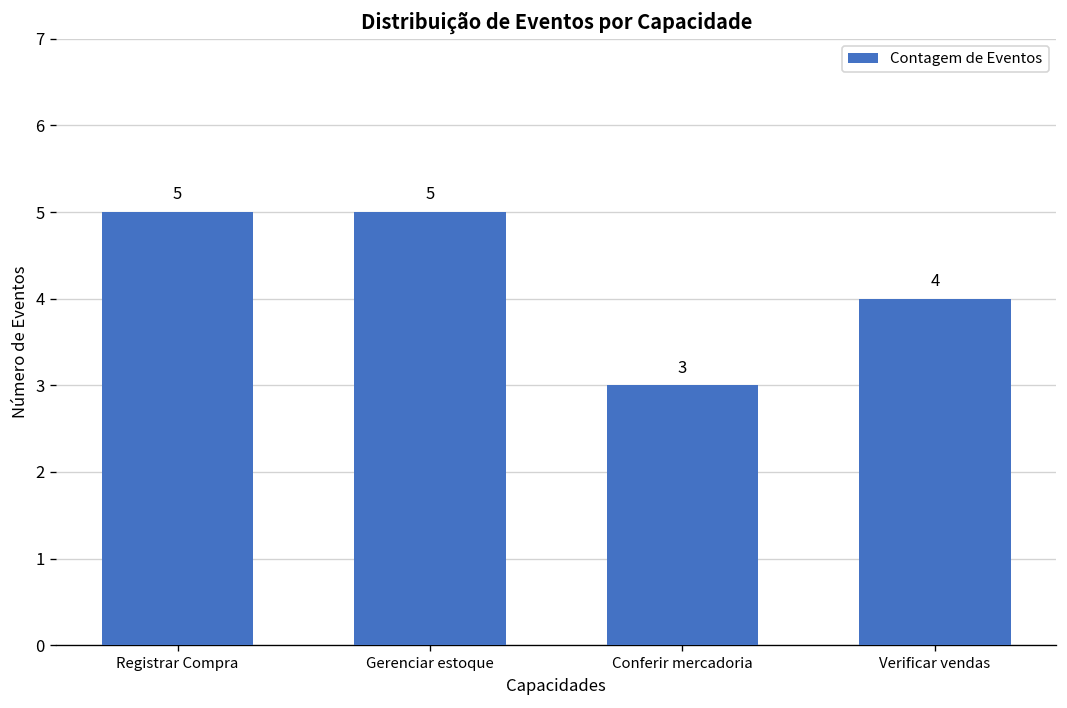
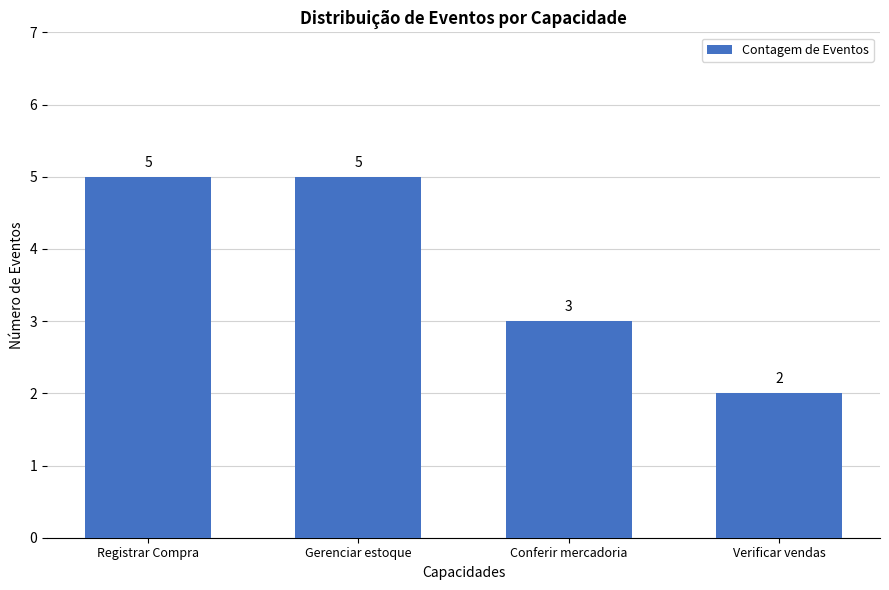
Verificar vendas: 4 -> 2
